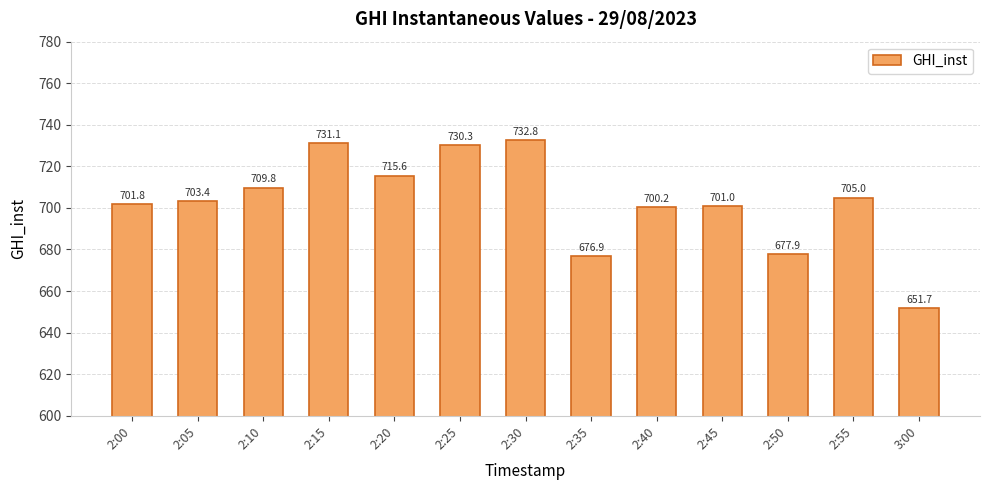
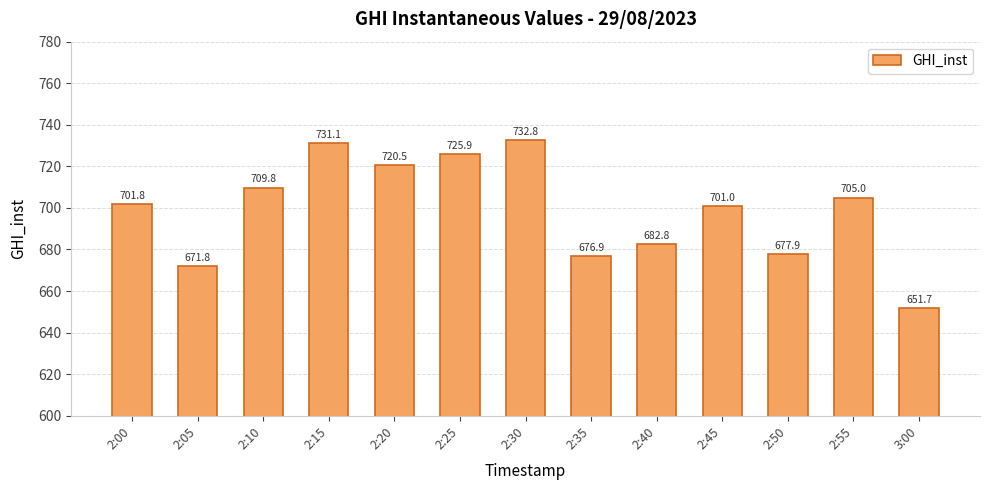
2:05: 703.4 -> 671.8
2:20: 715.6 -> 720.5
2:25: 730.3 -> 725.9
2:40: 700.2 -> 682.8
